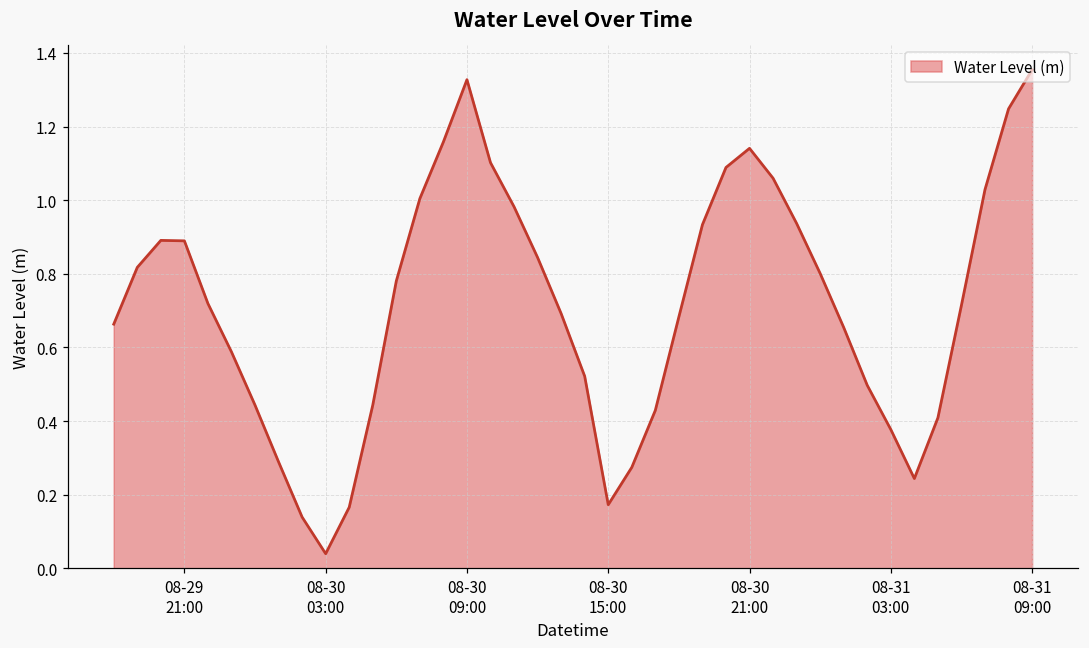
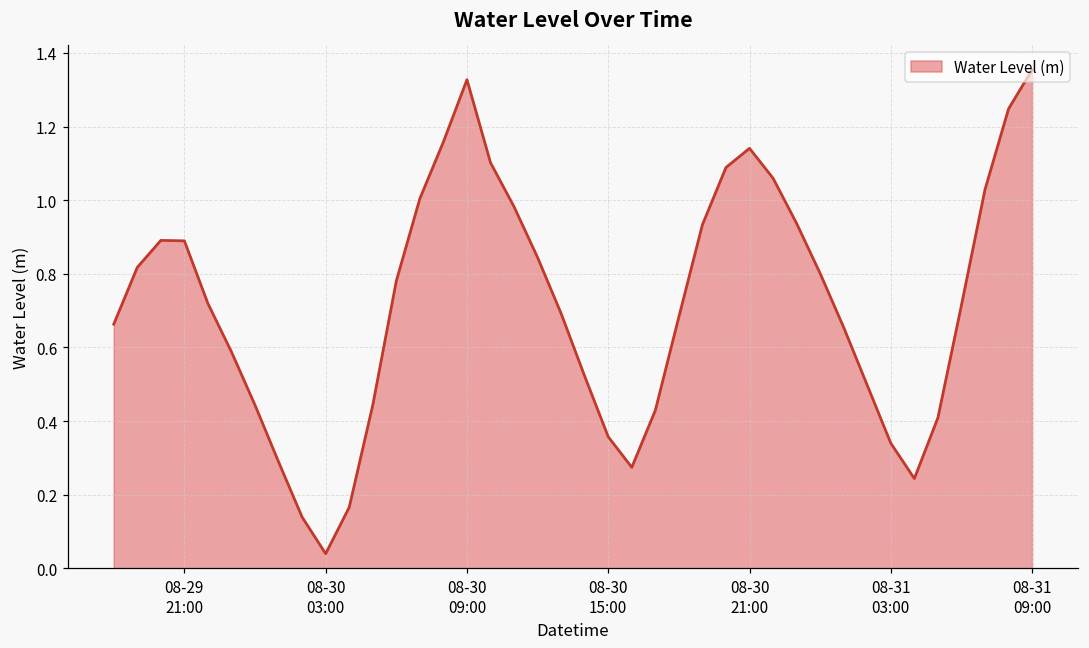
08-30 15:00: 0.17 -> 0.36
08-31 03:00: 0.38 -> 0.34
